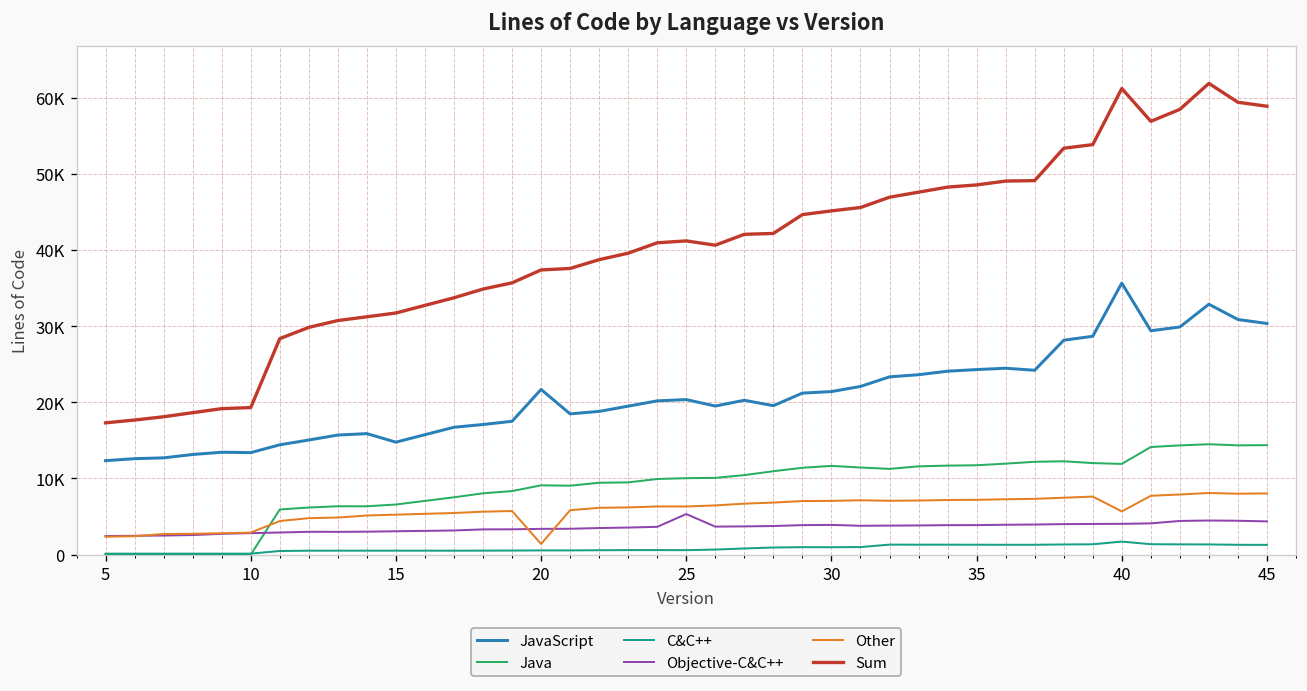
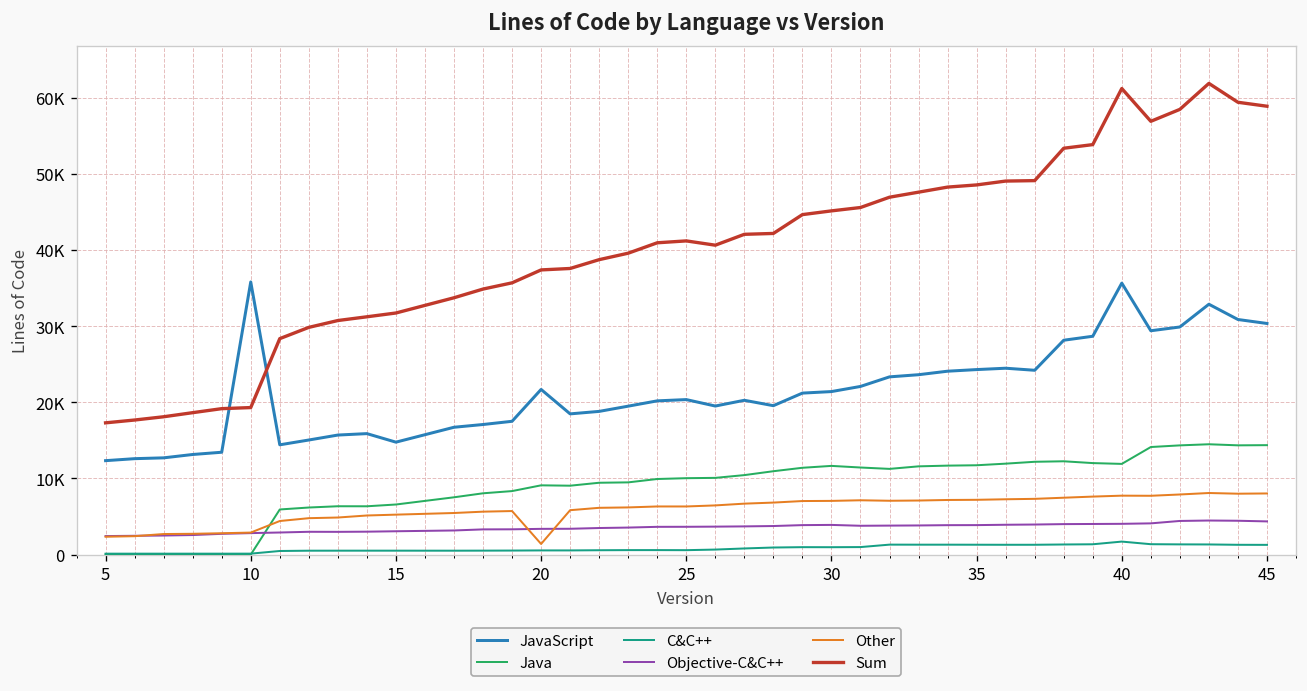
JavaScript, 10: 13000 -> 36000
Objective-C&C++, 25: 5000 -> 4000
Other, 40: 6000 -> 8000
